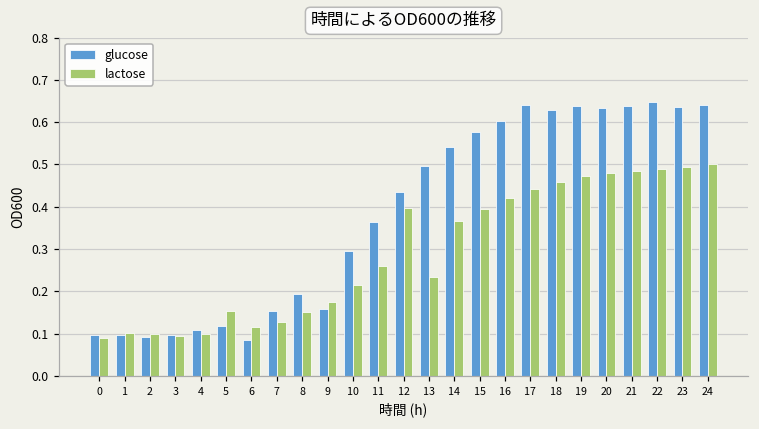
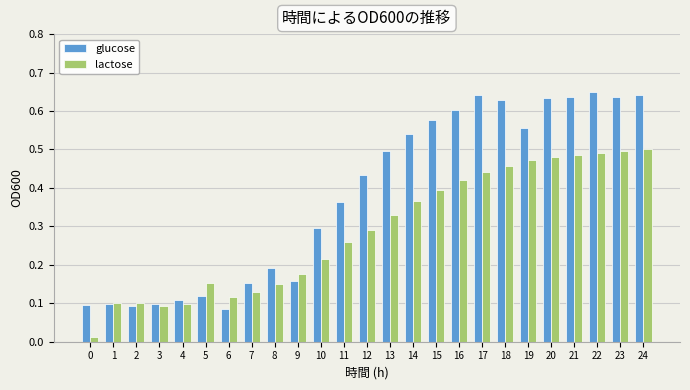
lactose, 0: 0.09 -> 0.01
lactose, 12: 0.40 -> 0.29
lactose, 13: 0.23 -> 0.33
glucose, 19: 0.64 -> 0.56
